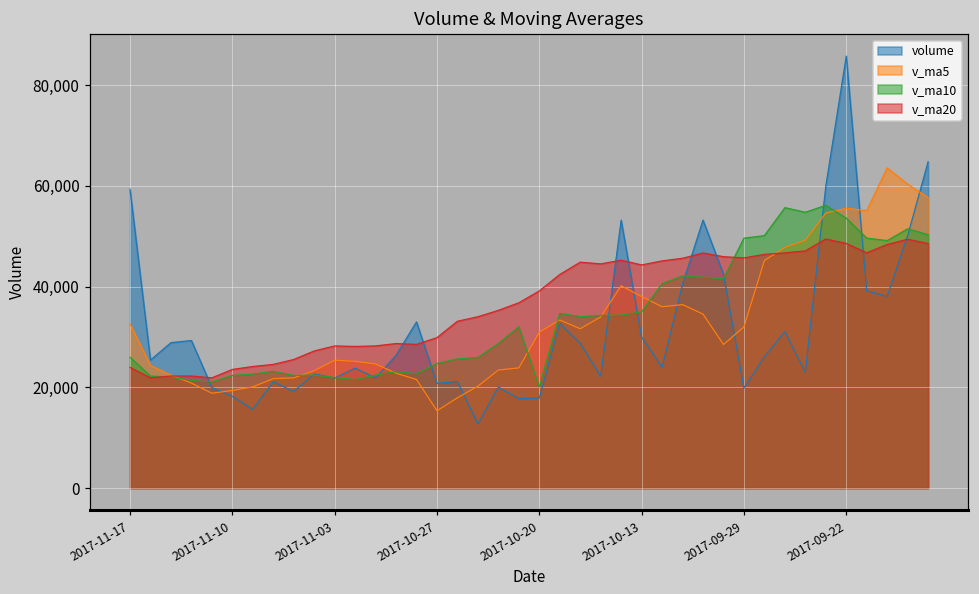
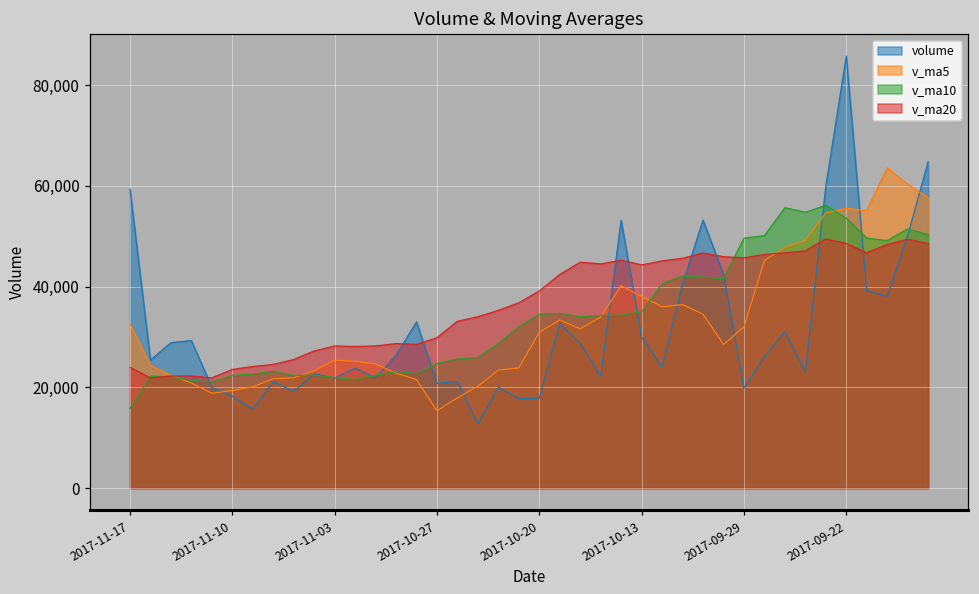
v_ma10, 2017-11-17: 26,000 -> 16,000
v_ma10, 2017-10-20: 20,000 -> 34,000
